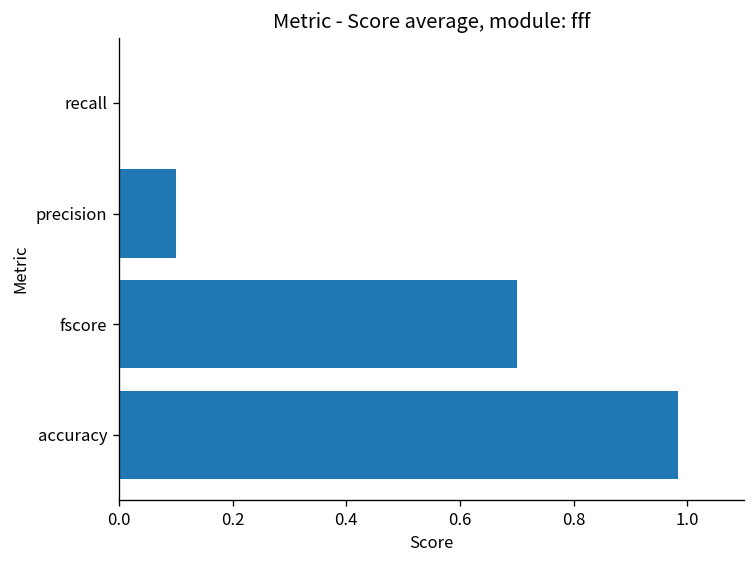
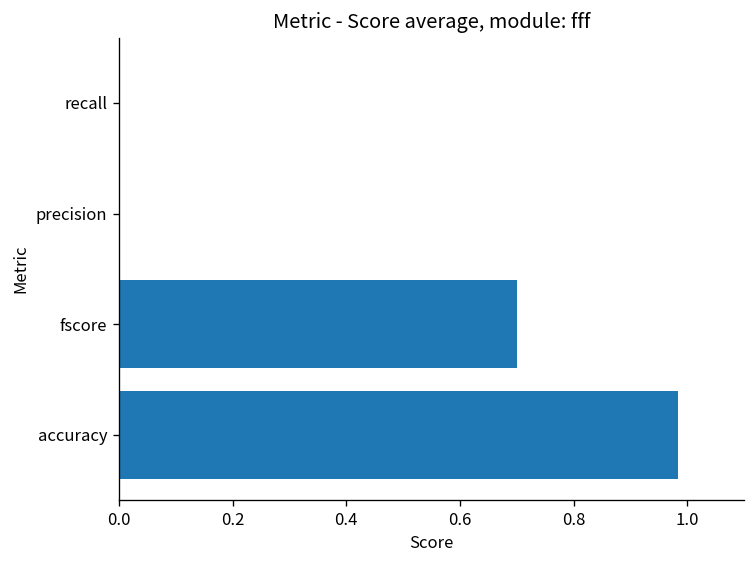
precision: 0.1 -> 0.0
